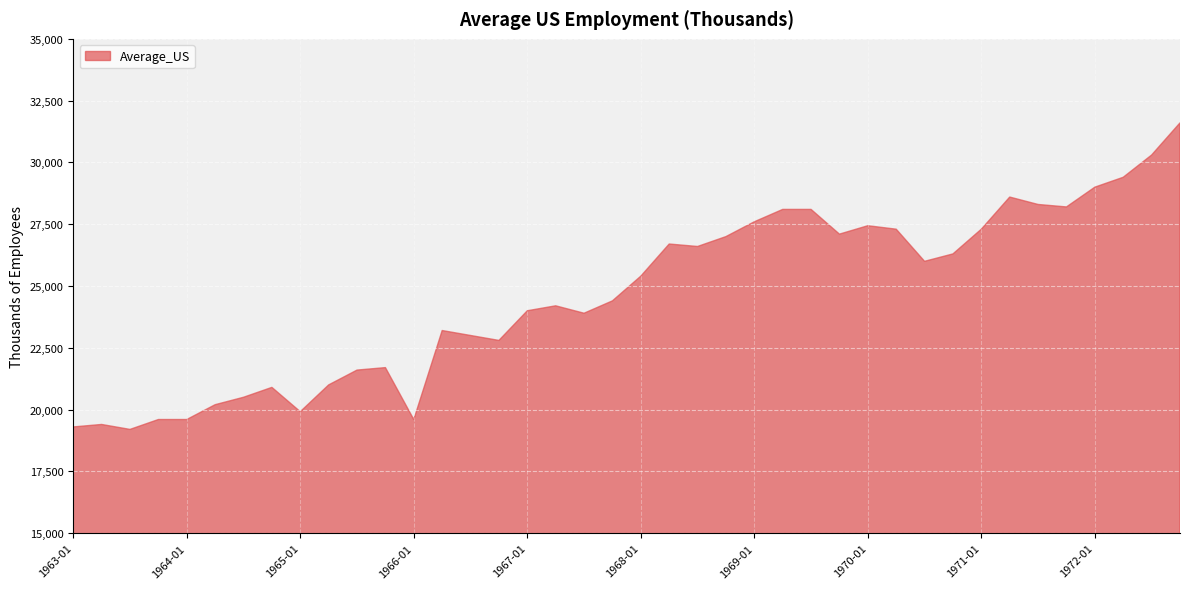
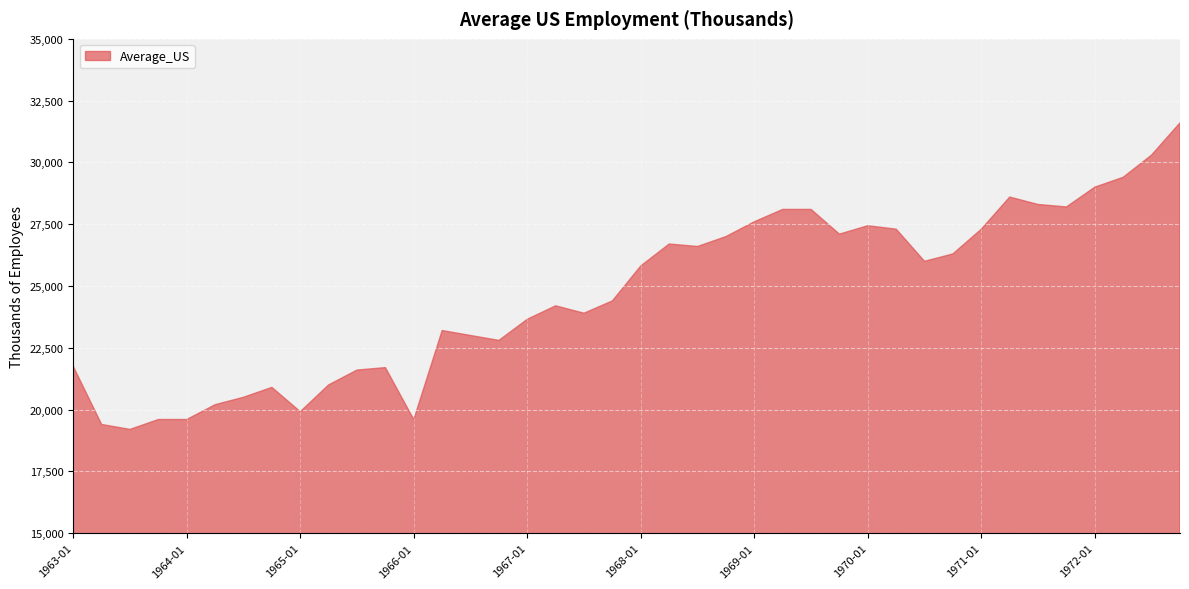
1963-01: 19,300 -> 21,800
1967-01: 24,000 -> 23,700
1968-01: 25,400 -> 25,800
